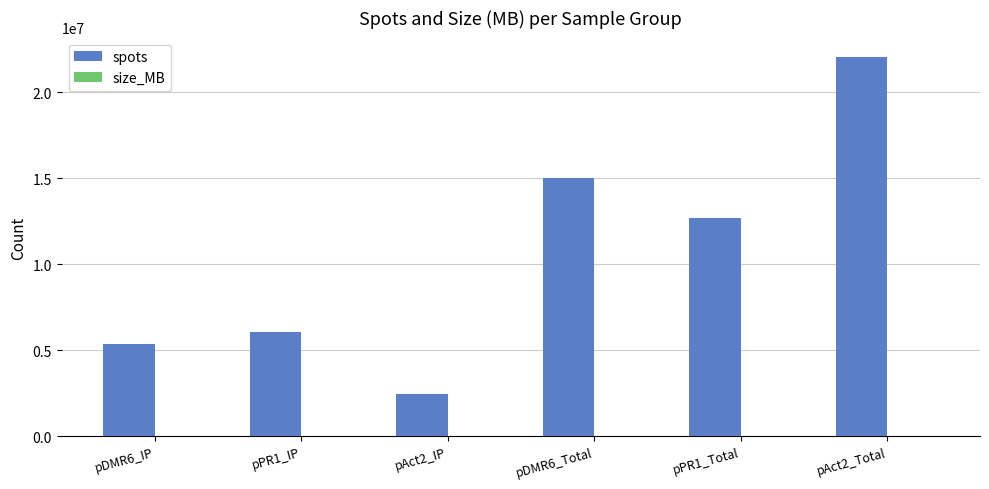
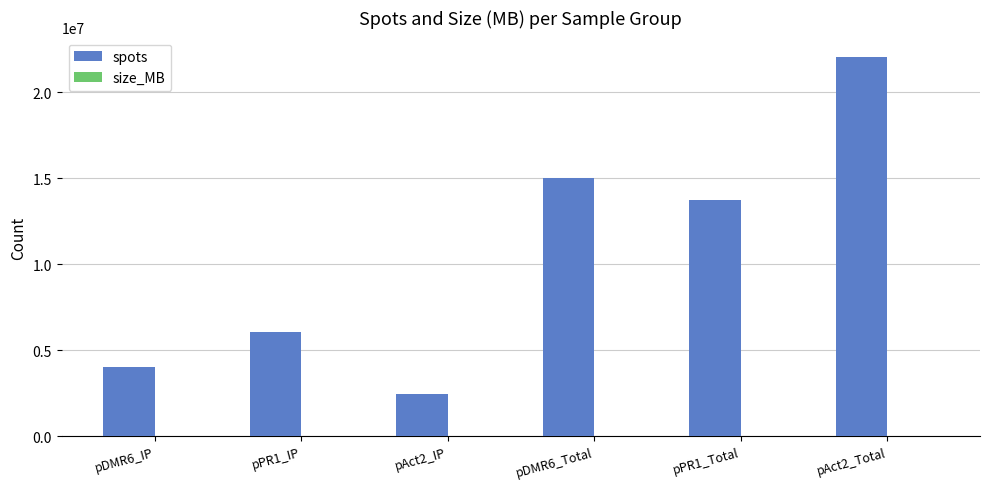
spots, pDMR6_IP: 5400000 -> 4100000
spots, pPR1_Total: 12700000 -> 13700000
